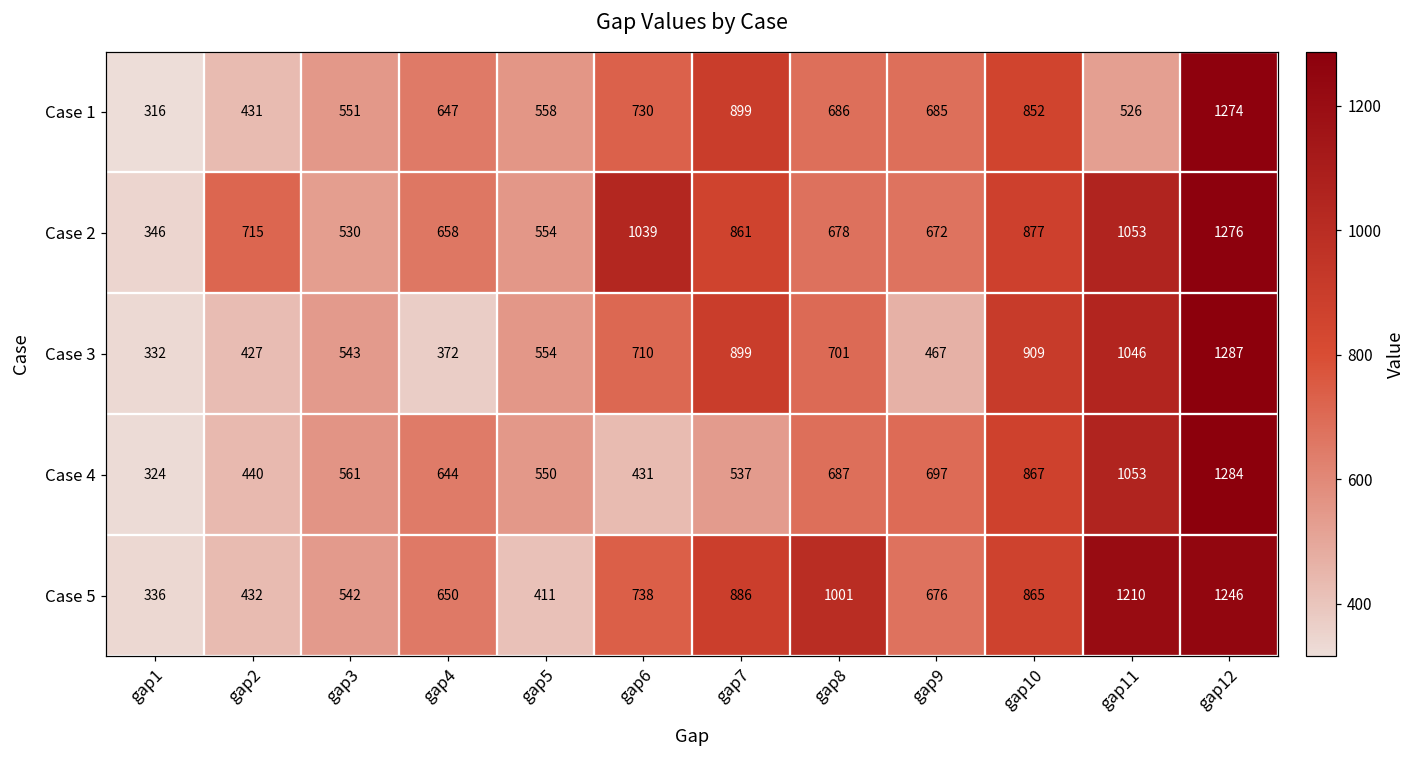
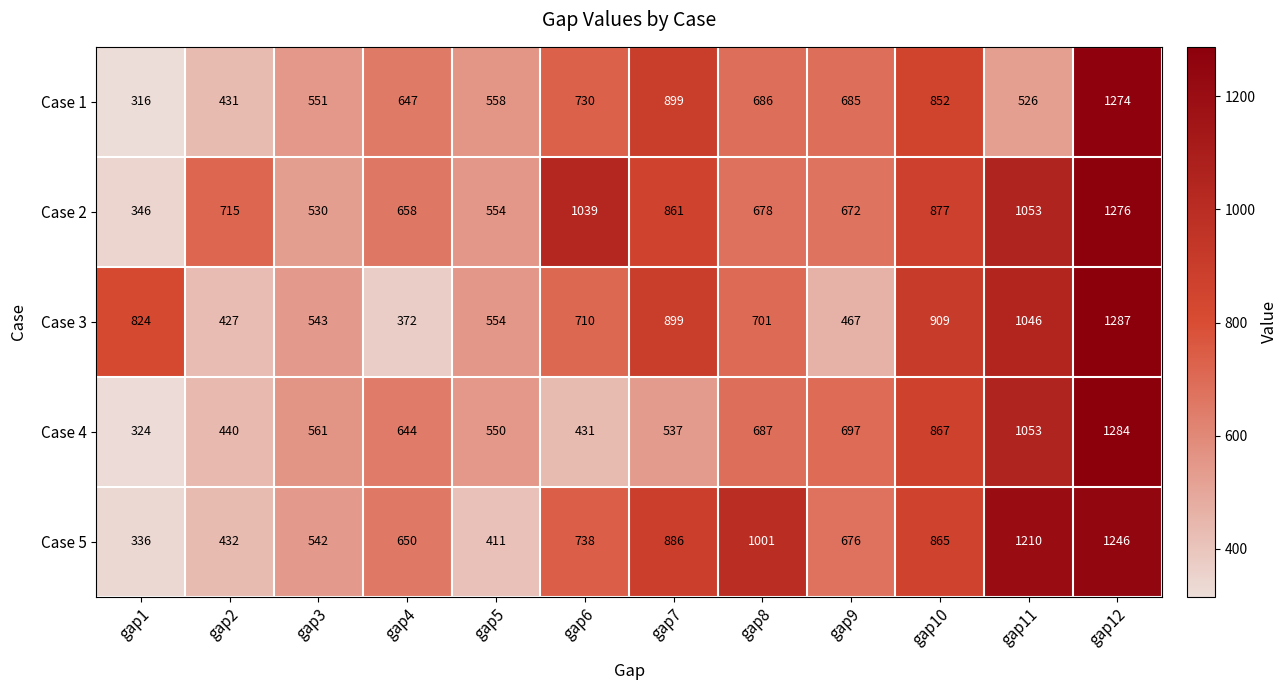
Case 3, gap1: 332 -> 824
